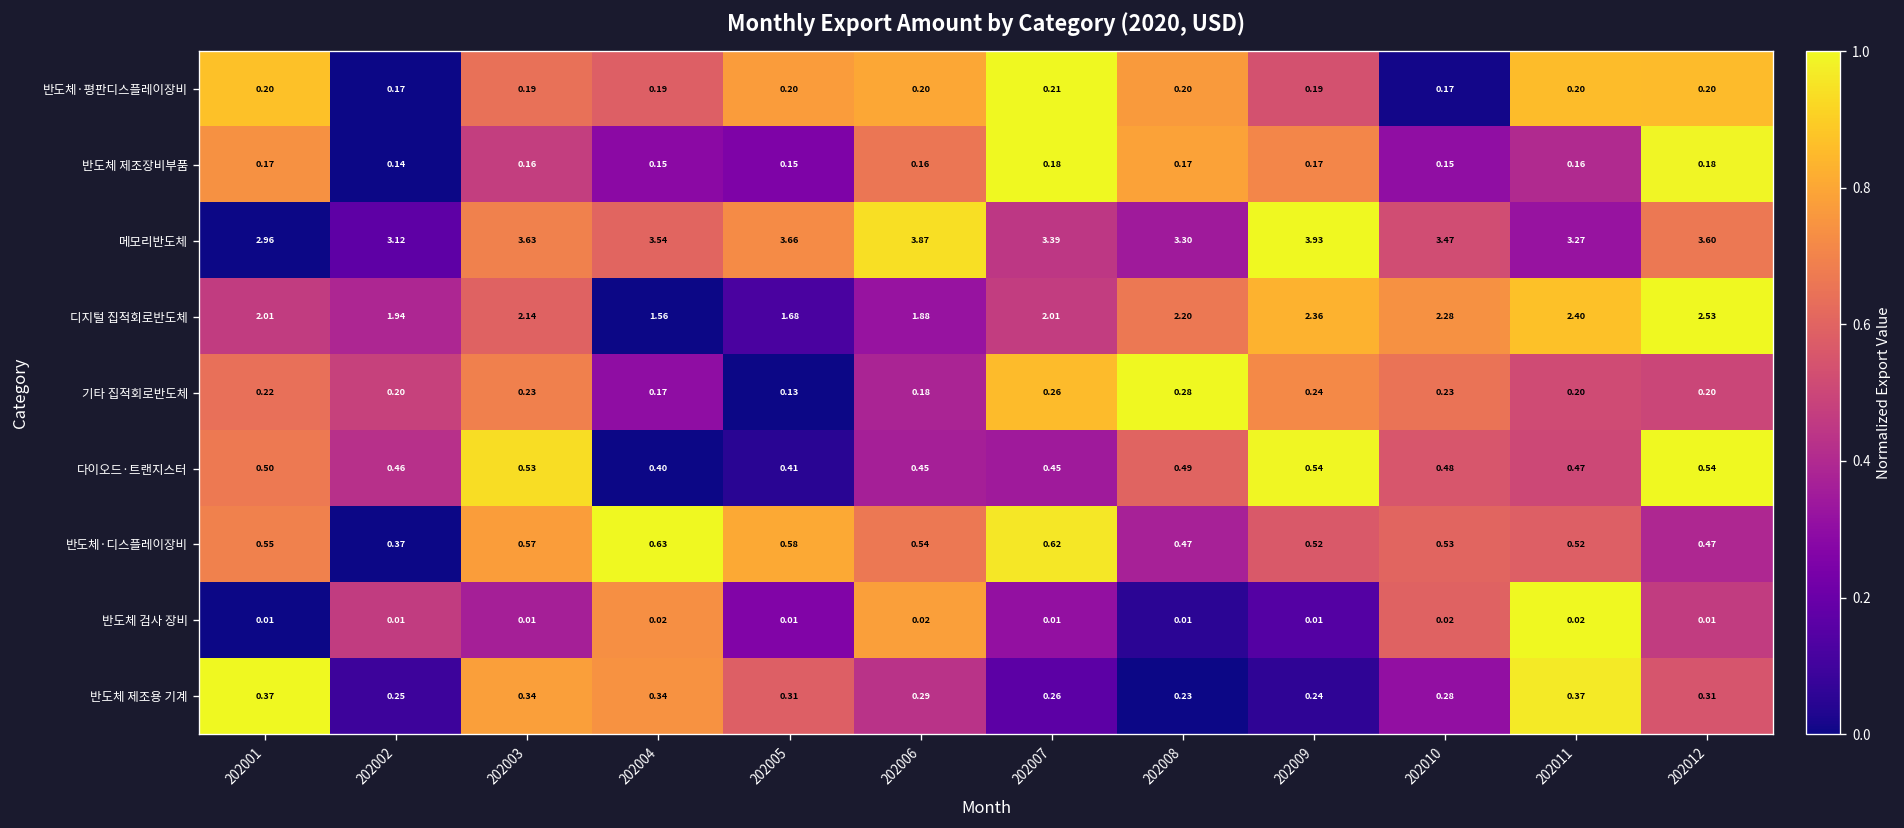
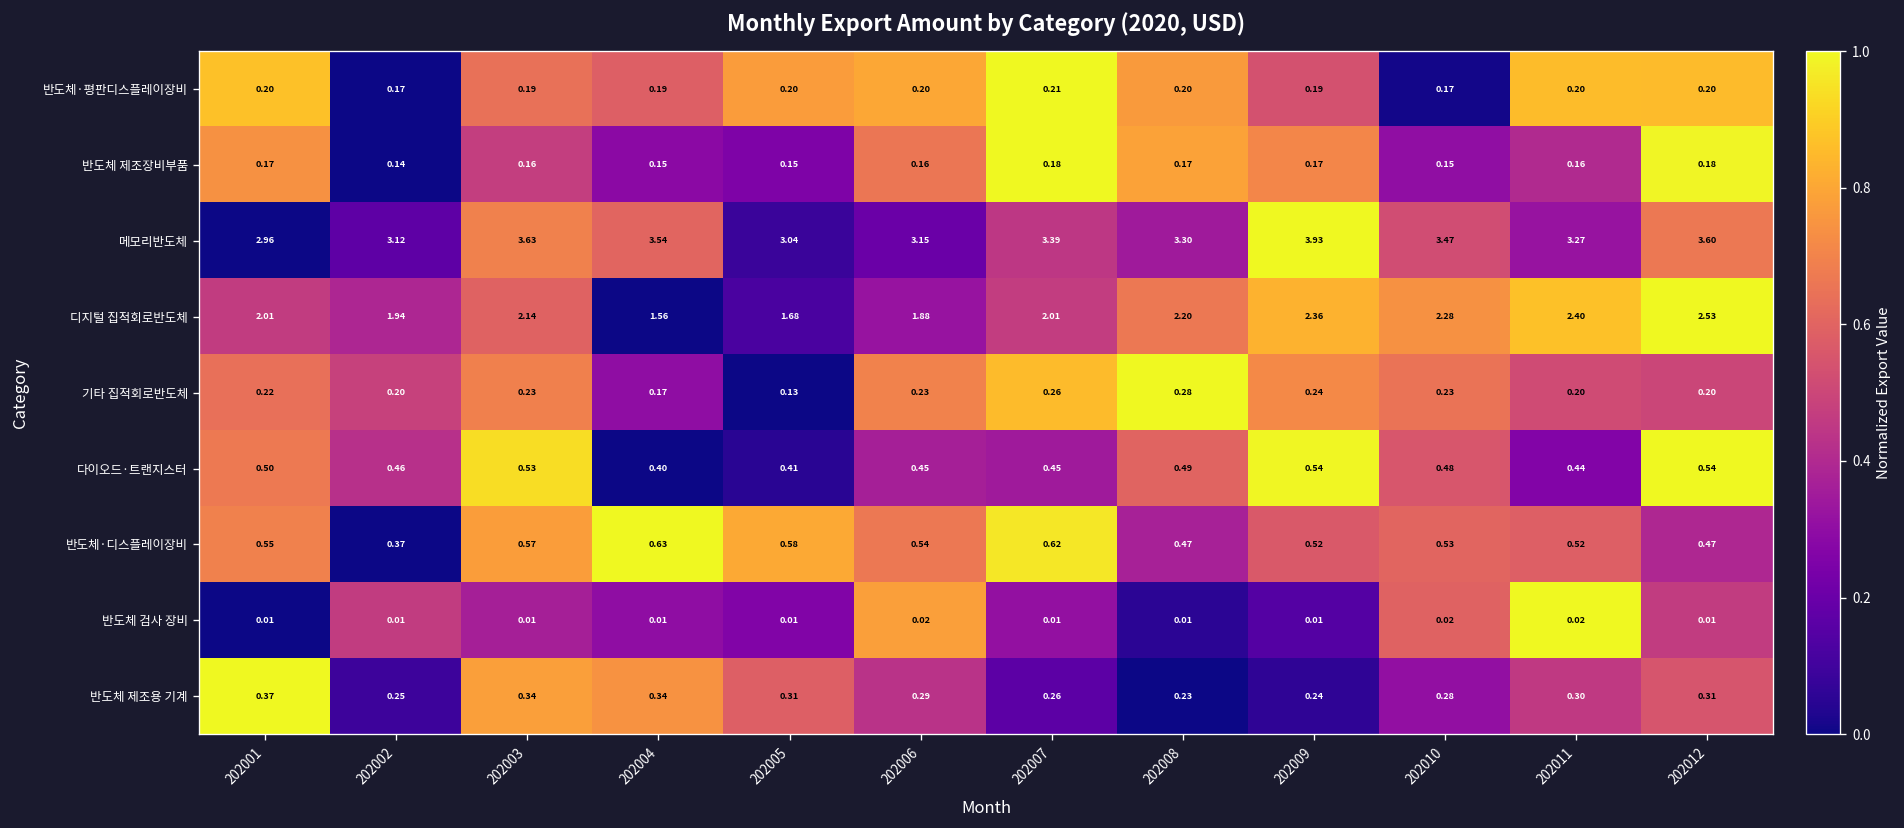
메모리반도체, 202005: 3.66 -> 3.04
메모리반도체, 202006: 3.87 -> 3.15
기타 집적회로반도체, 202006: 0.18 -> 0.23
다이오드·트랜지스터, 202011: 0.47 -> 0.44
반도체 검사 장비, 202004: 0.02 -> 0.01
반도체 제조용 기계, 202011: 0.37 -> 0.30
